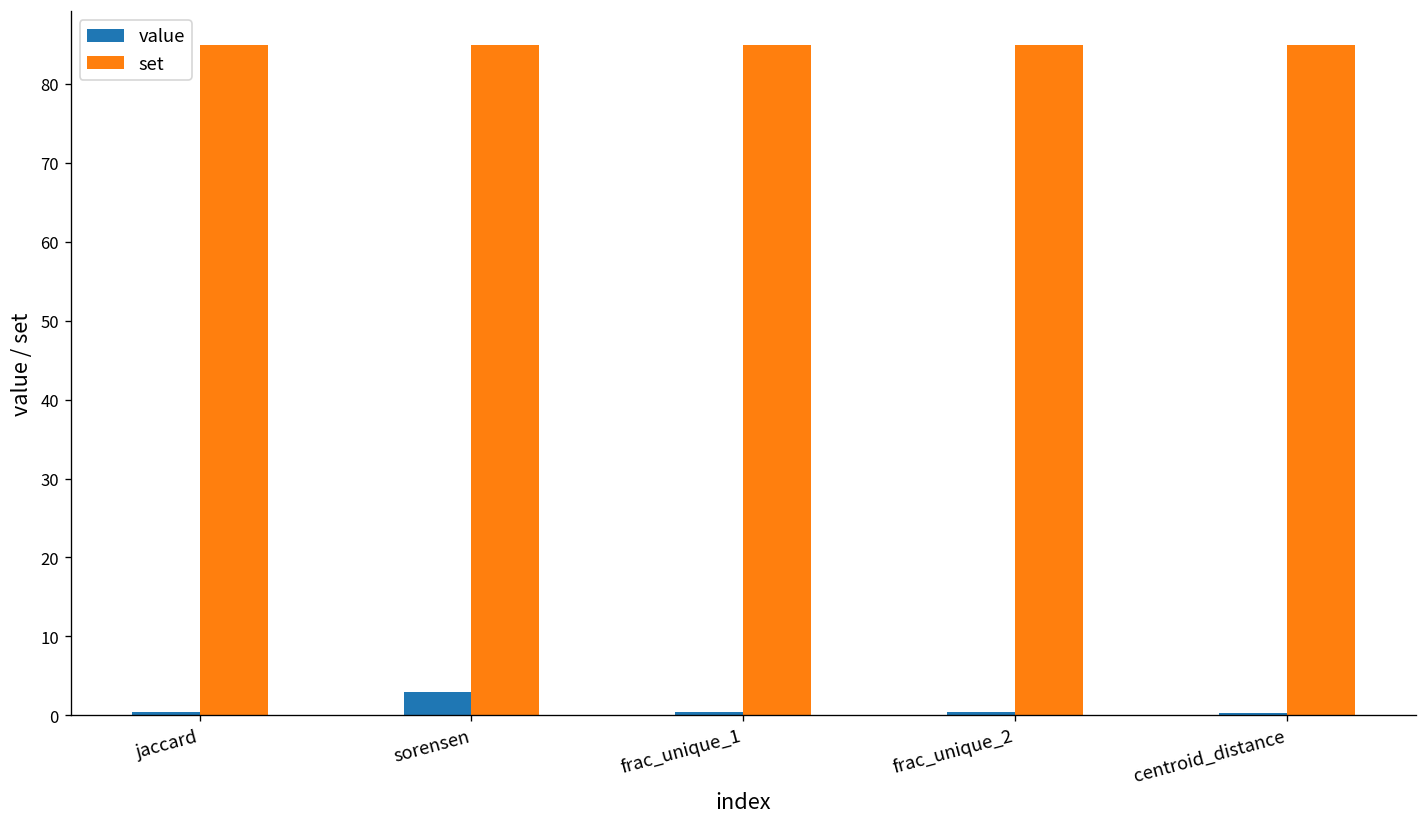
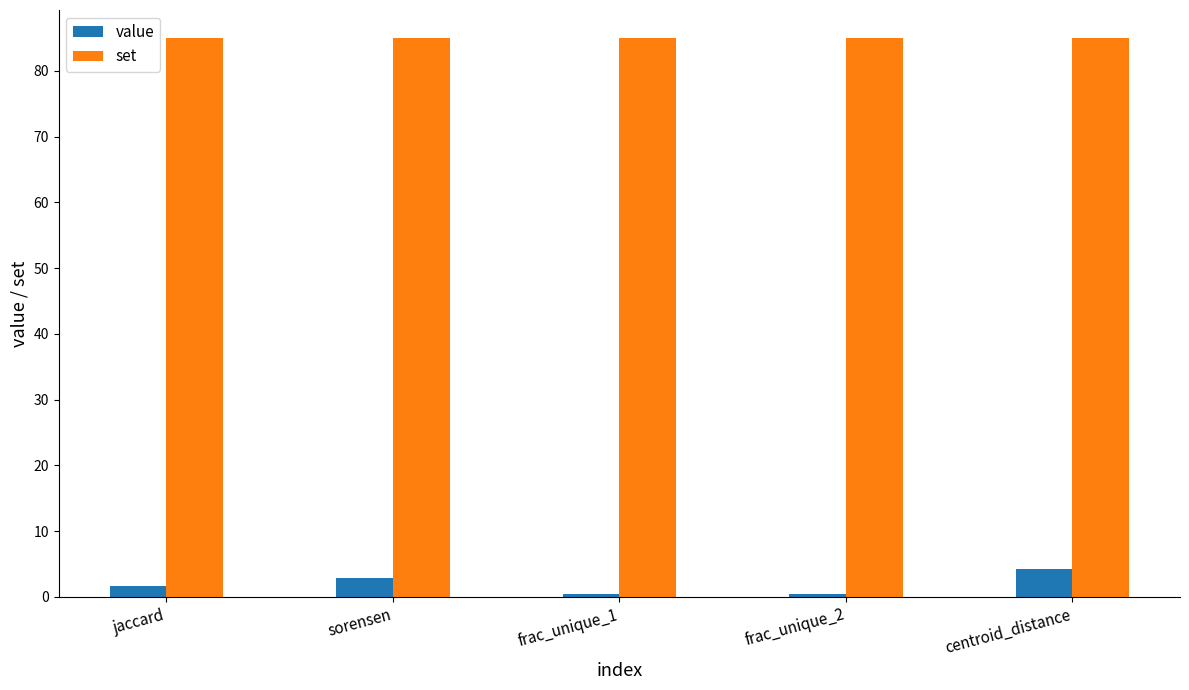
value, jaccard: 0 -> 2
value, centroid_distance: 0 -> 4
